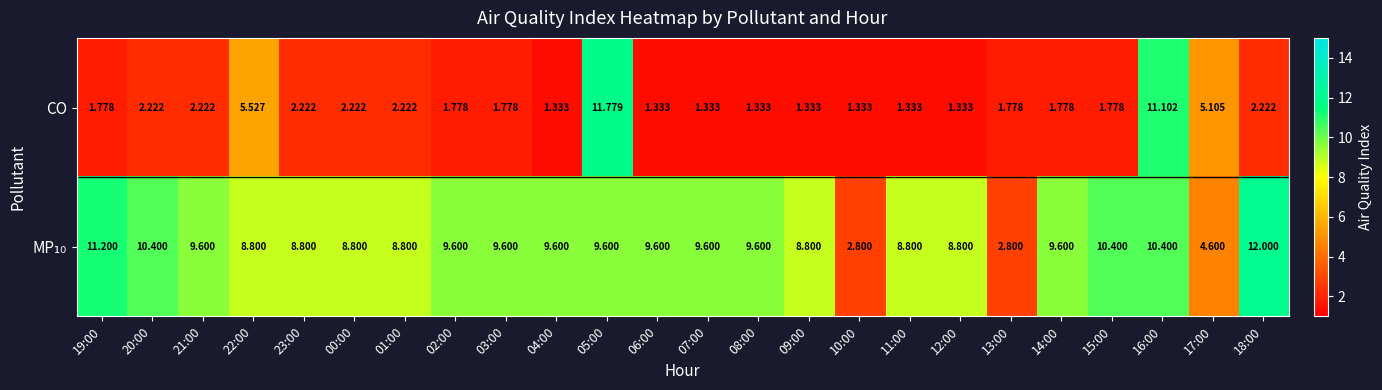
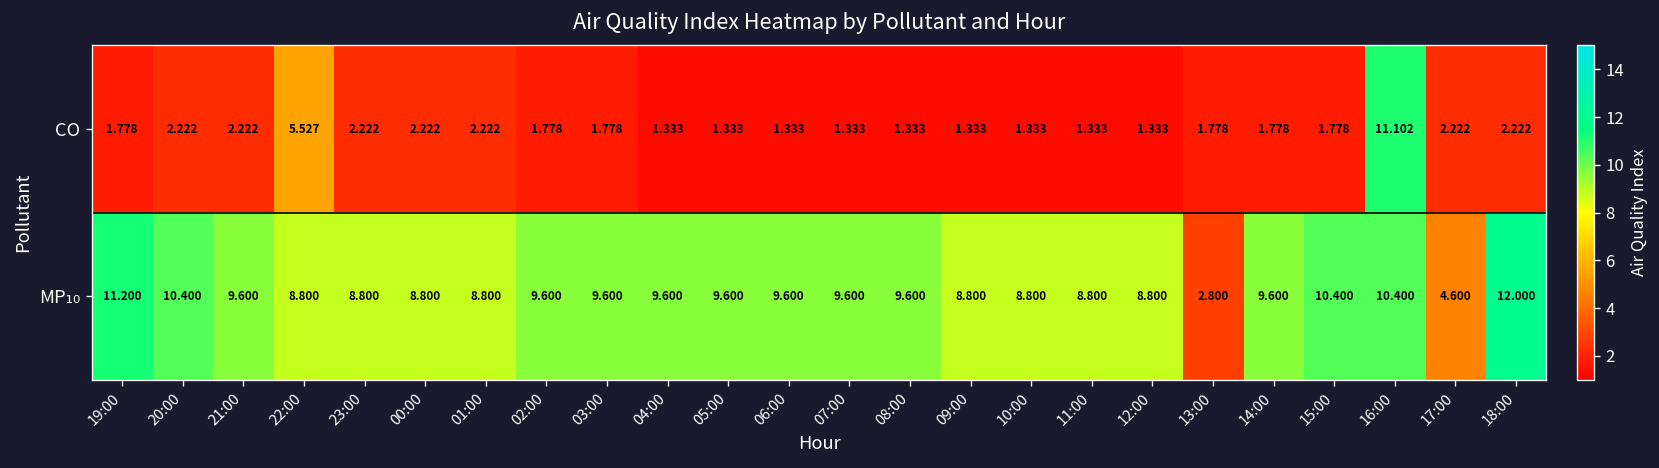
CO, 05:00: 11.779 -> 1.333
CO, 17:00: 5.105 -> 2.222
MP₁₀, 10:00: 2.800 -> 8.800
